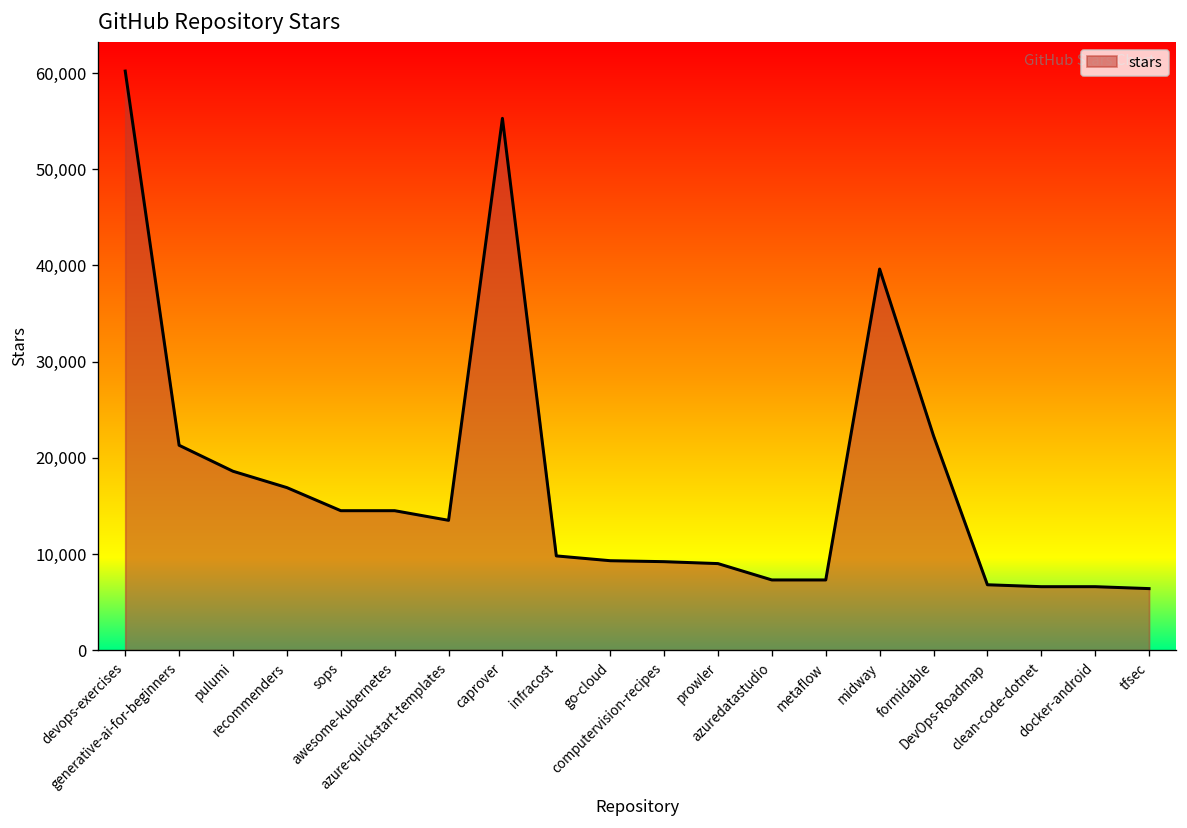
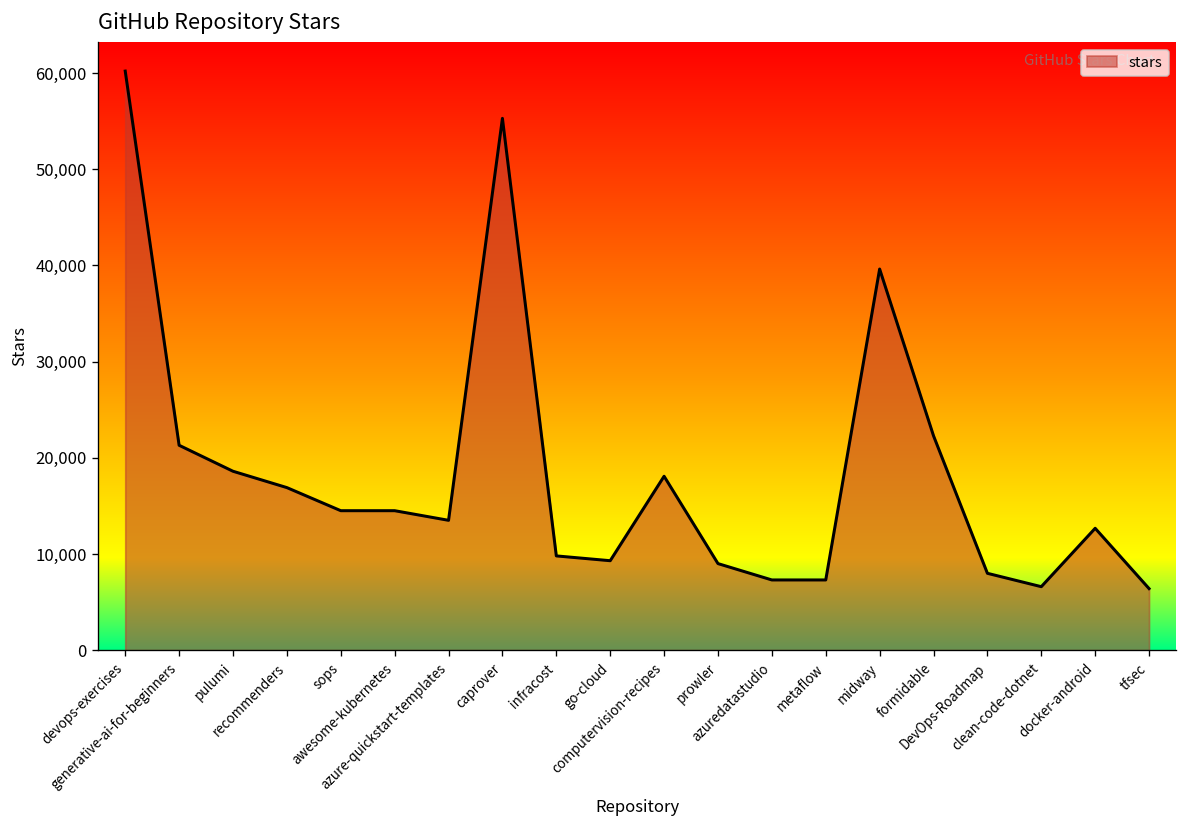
computervision-recipes: 9,000 -> 18,000
DevOps-Roadmap: 7,000 -> 8,000
docker-android: 7,000 -> 13,000
